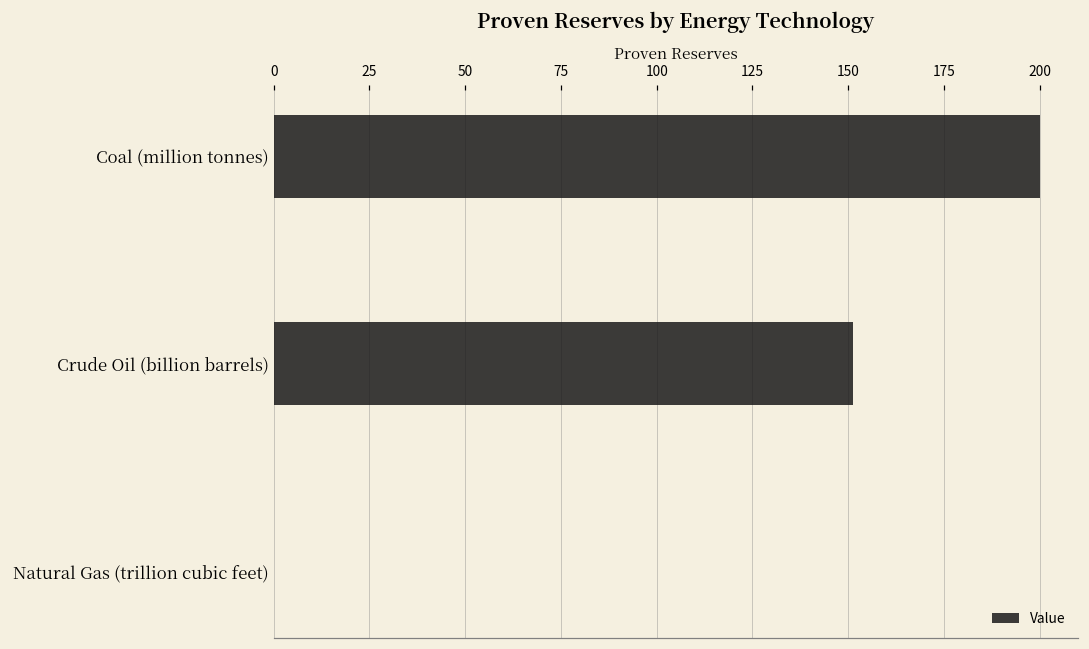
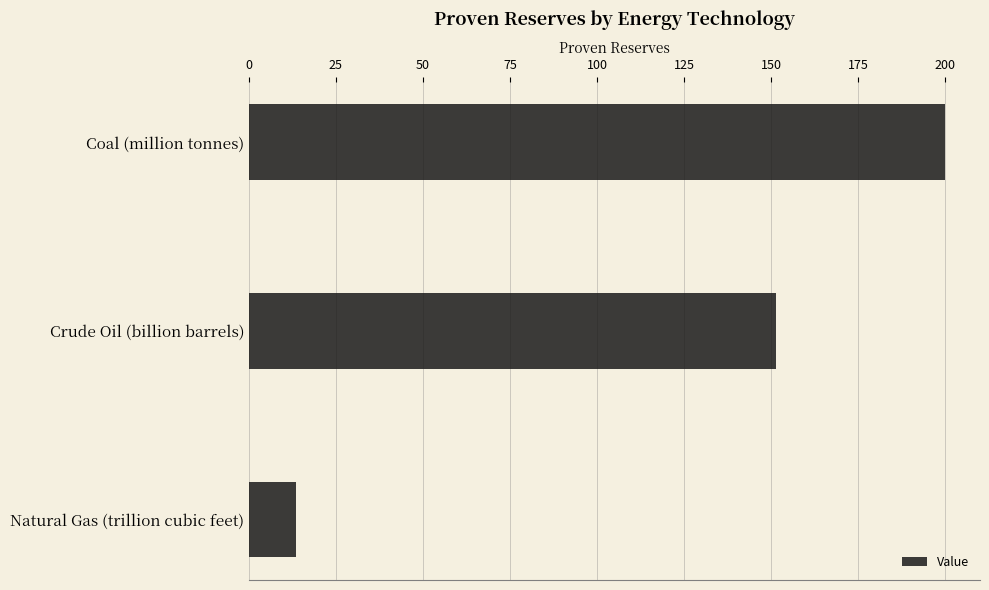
Natural Gas (trillion cubic feet): 0 -> 13
